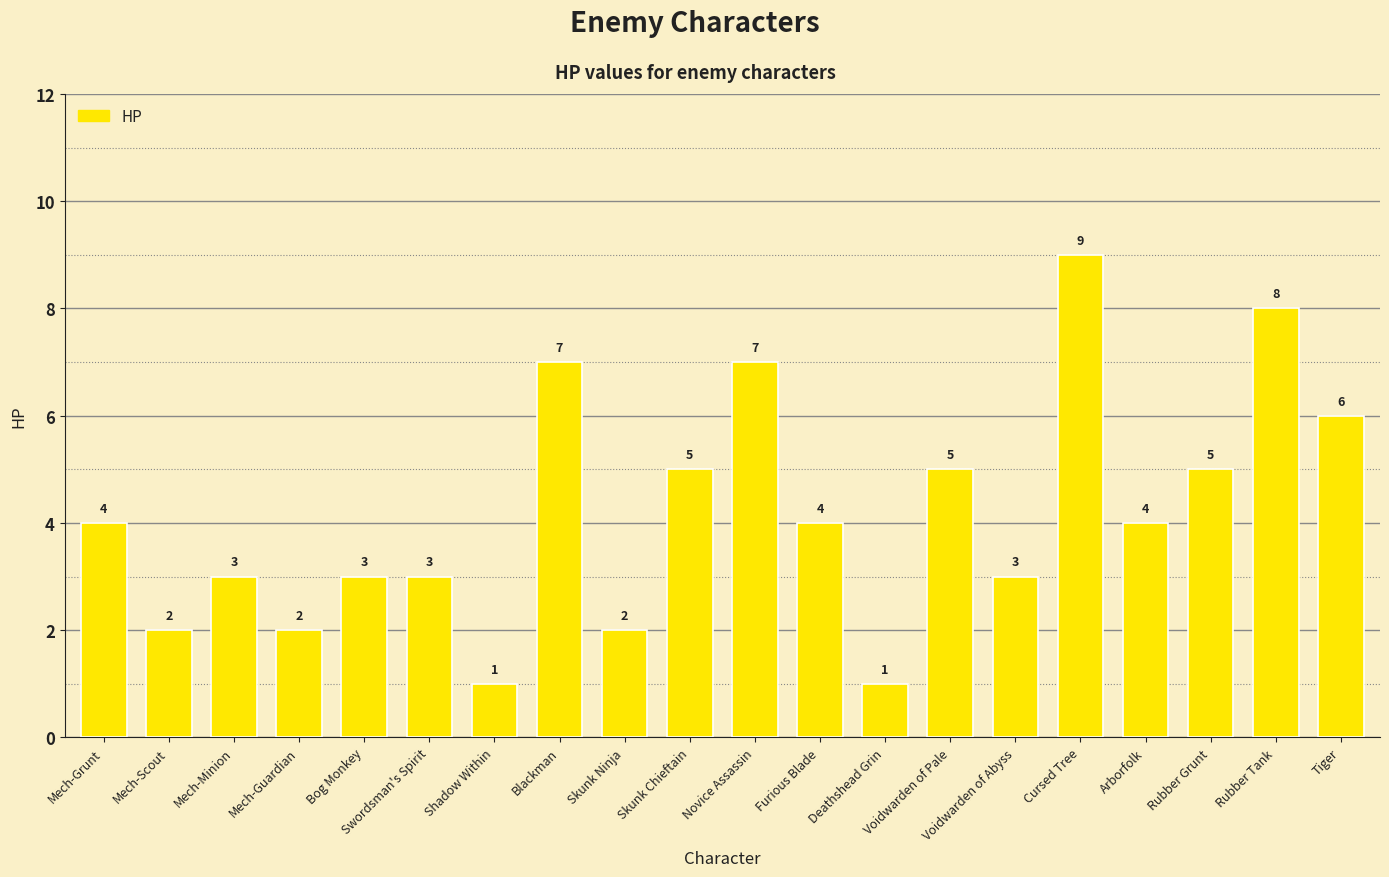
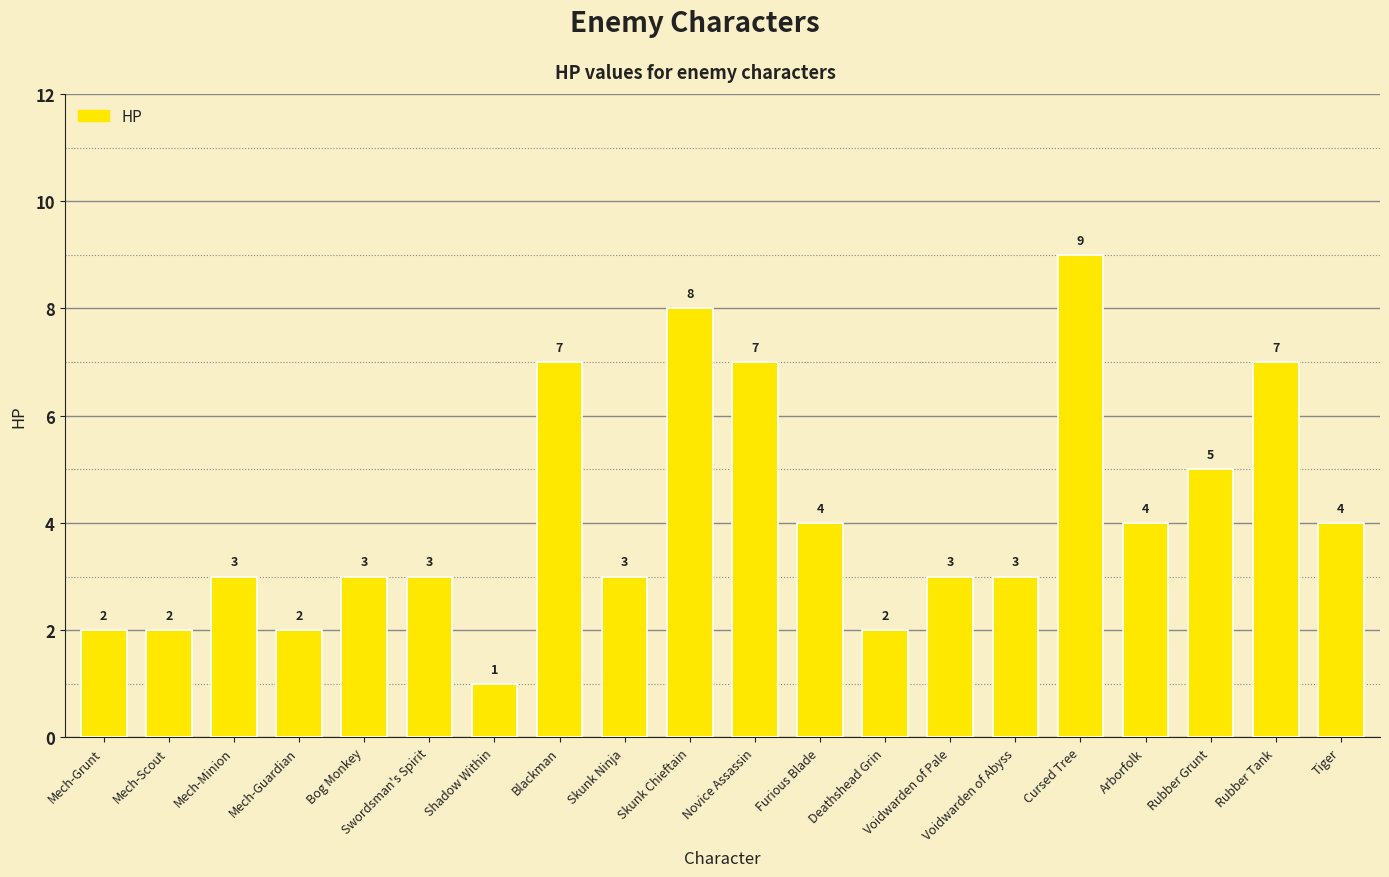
Mech-Grunt: 4 -> 2
Skunk Ninja: 2 -> 3
Skunk Chieftain: 5 -> 8
Deathshead Grin: 1 -> 2
Voidwarden of Pale: 5 -> 3
Rubber Tank: 8 -> 7
Tiger: 6 -> 4
